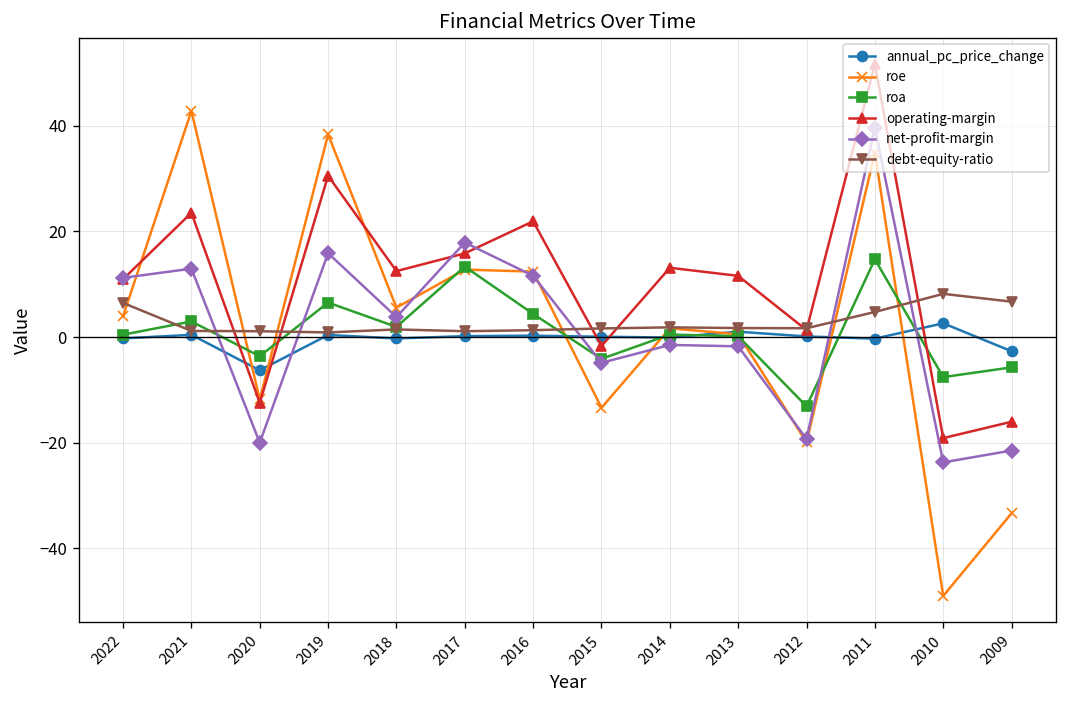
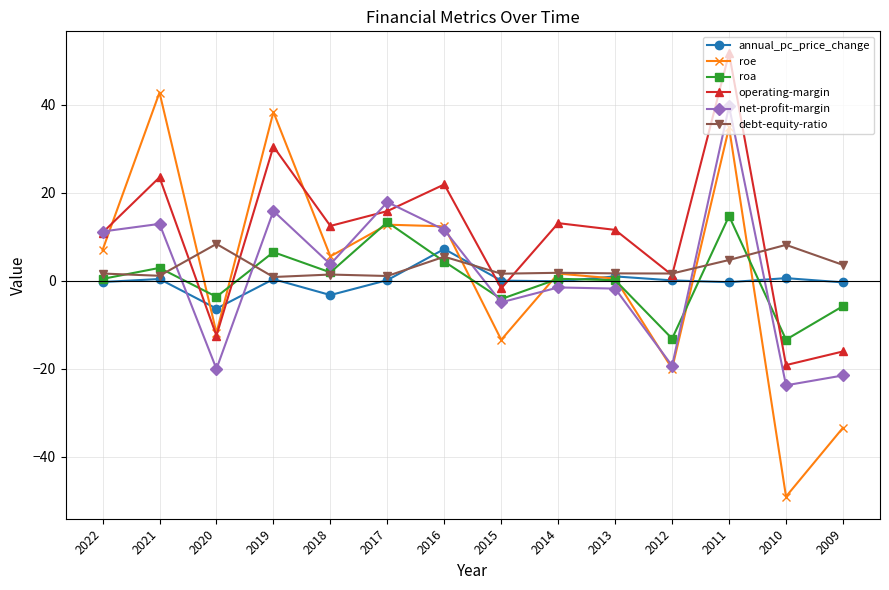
roe, 2022: 4 -> 7
debt-equity-ratio, 2022: 6 -> 2
debt-equity-ratio, 2020: 1 -> 8
annual_pc_price_change, 2018: 0 -> -3
annual_pc_price_change, 2016: 0 -> 7
debt-equity-ratio, 2016: 1 -> 6
annual_pc_price_change, 2010: 3 -> 1
roa, 2010: -8 -> -13
annual_pc_price_change, 2009: -3 -> 0
debt-equity-ratio, 2009: 7 -> 4
